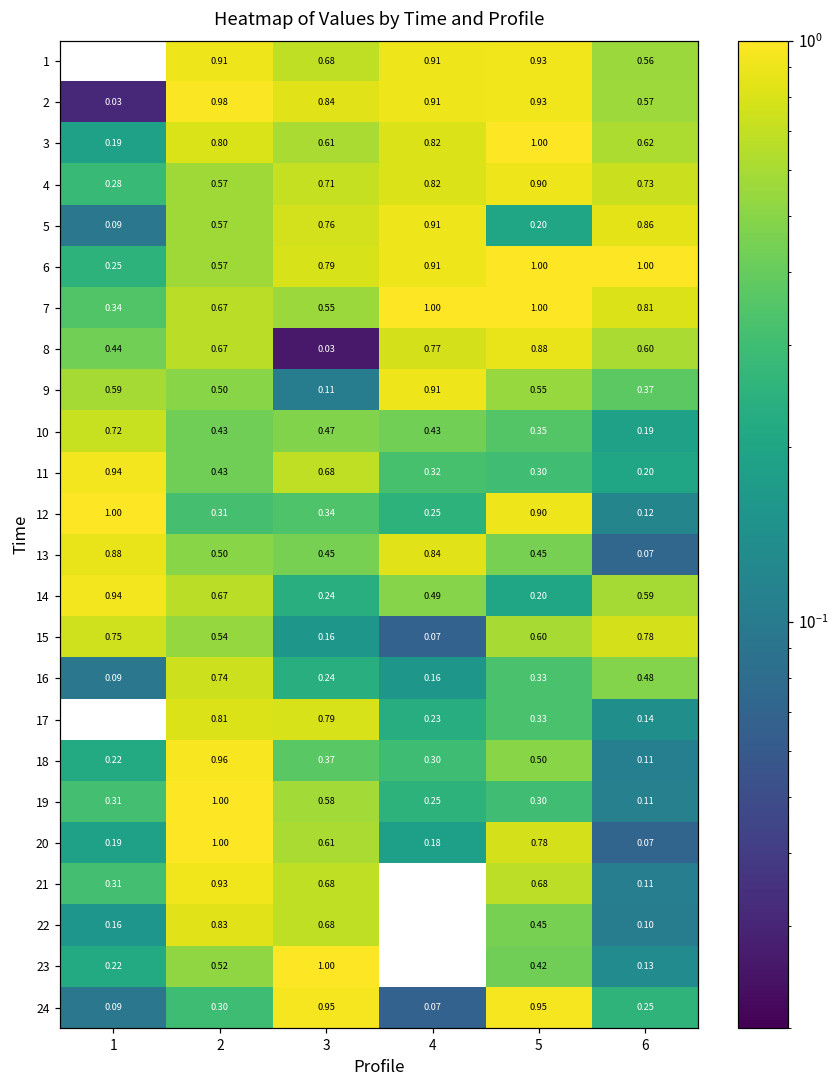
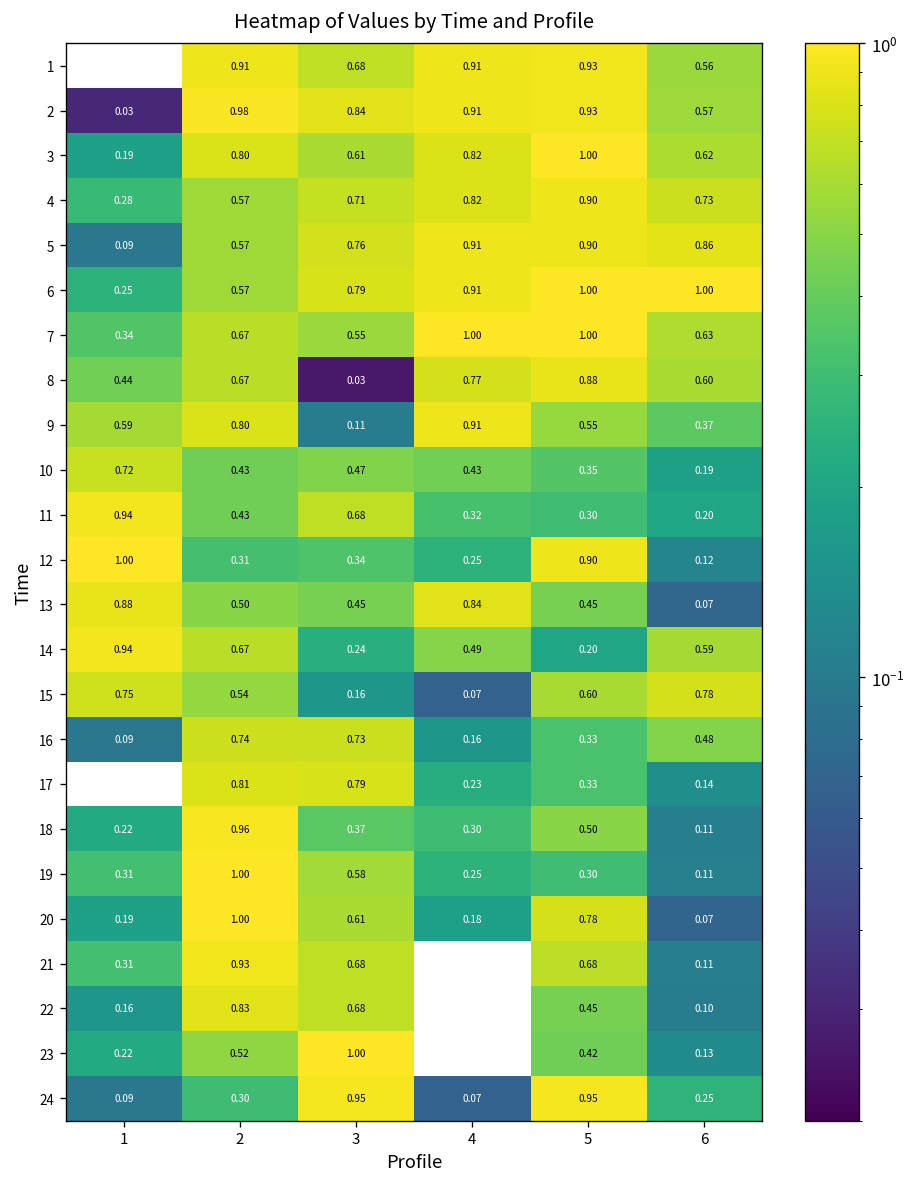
5, 5: 0.20 -> 0.90
7, 6: 0.81 -> 0.63
9, 2: 0.50 -> 0.80
16, 3: 0.24 -> 0.73
